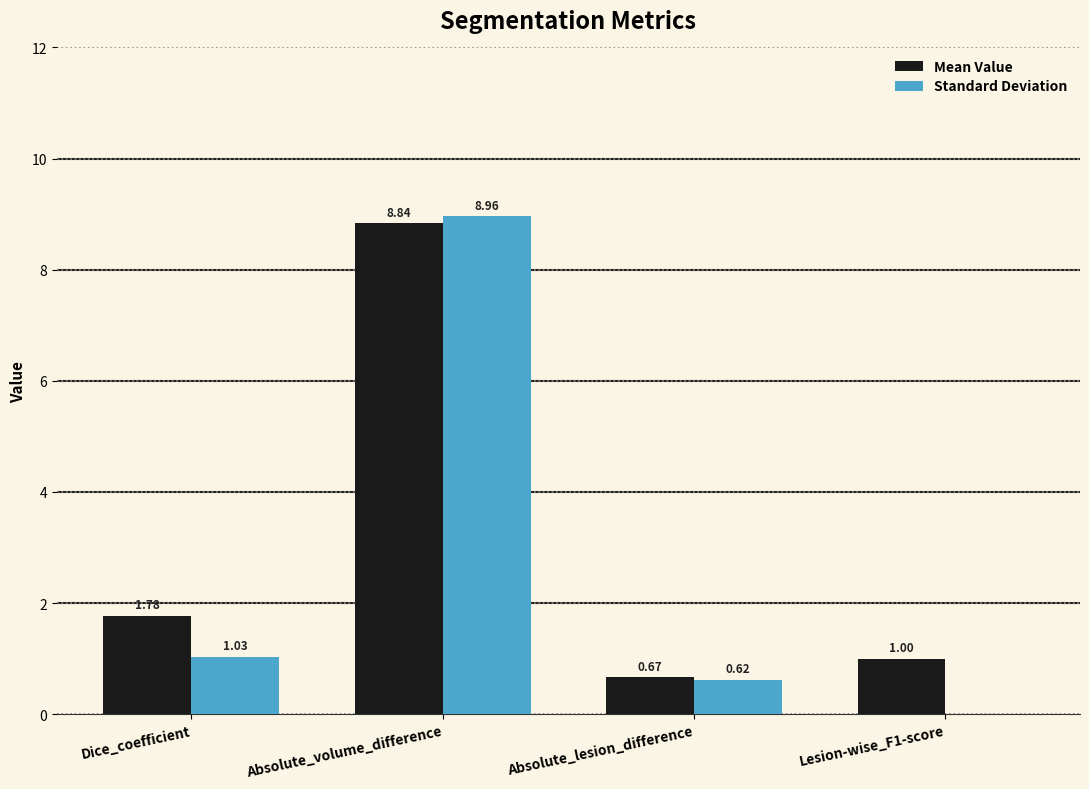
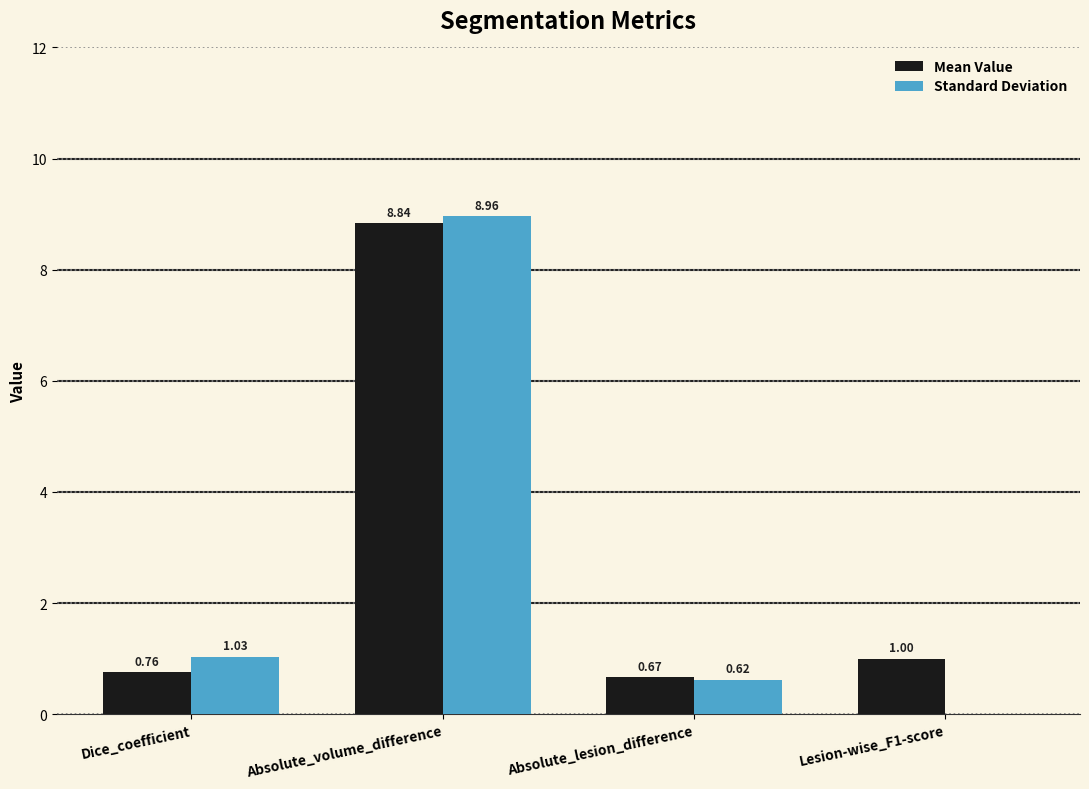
Mean Value, Dice_coefficient: 1.78 -> 0.76
